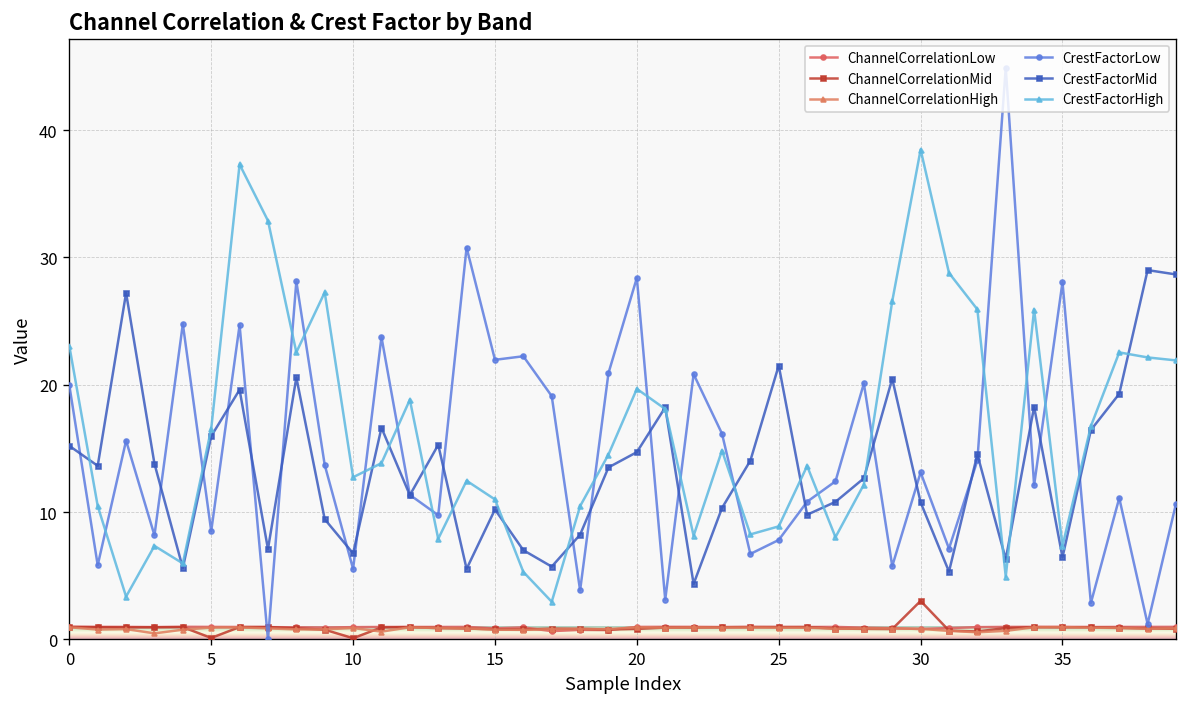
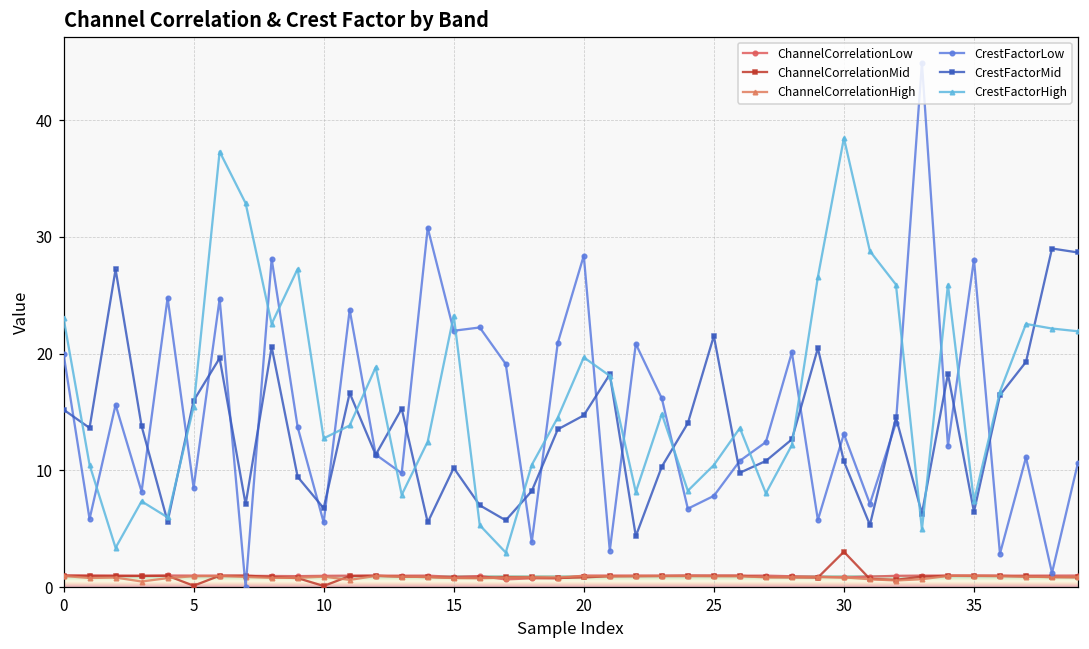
CrestFactorHigh, 5: 16.5 -> 15.4
CrestFactorHigh, 15: 11.0 -> 23.3
CrestFactorHigh, 25: 8.9 -> 10.5
